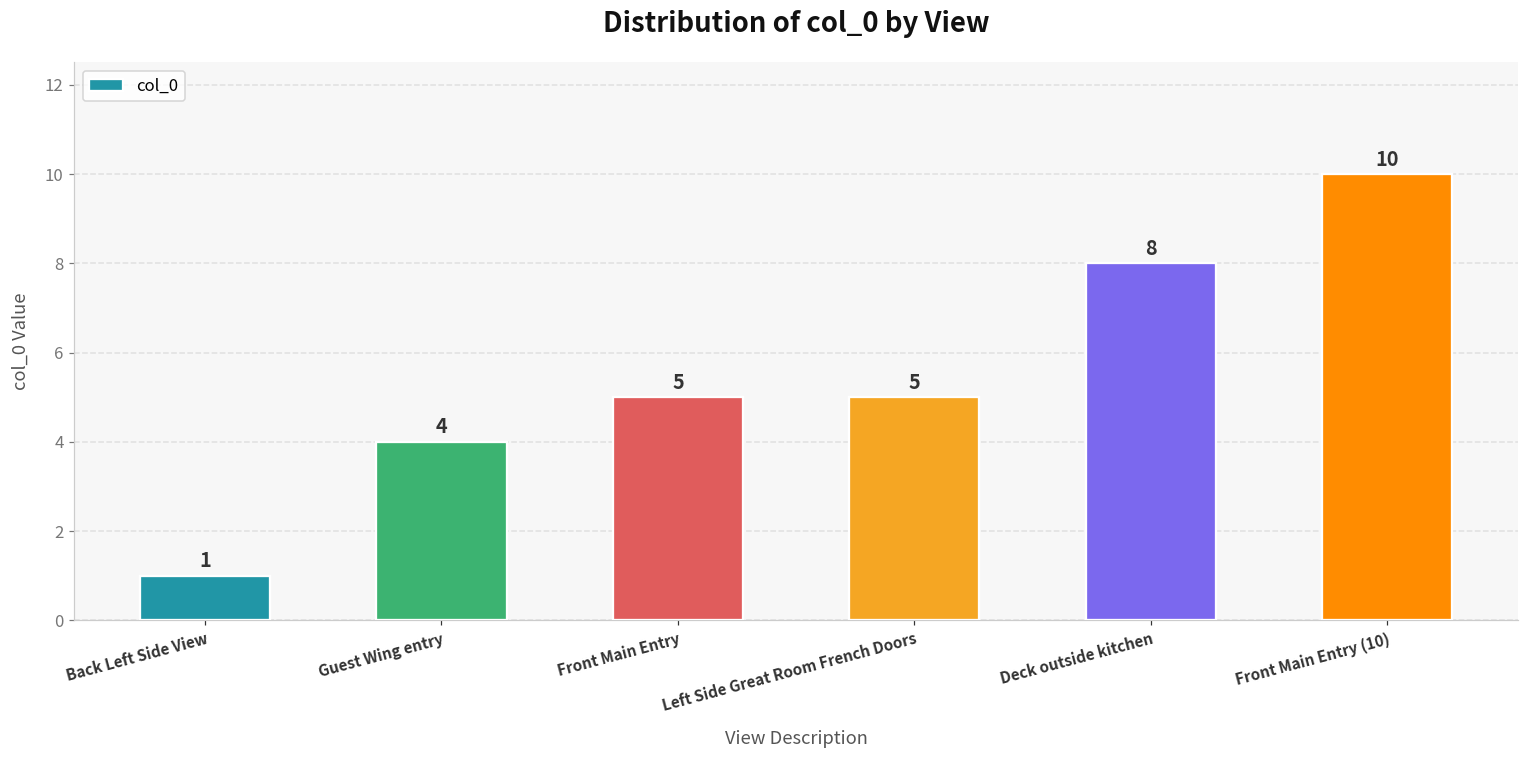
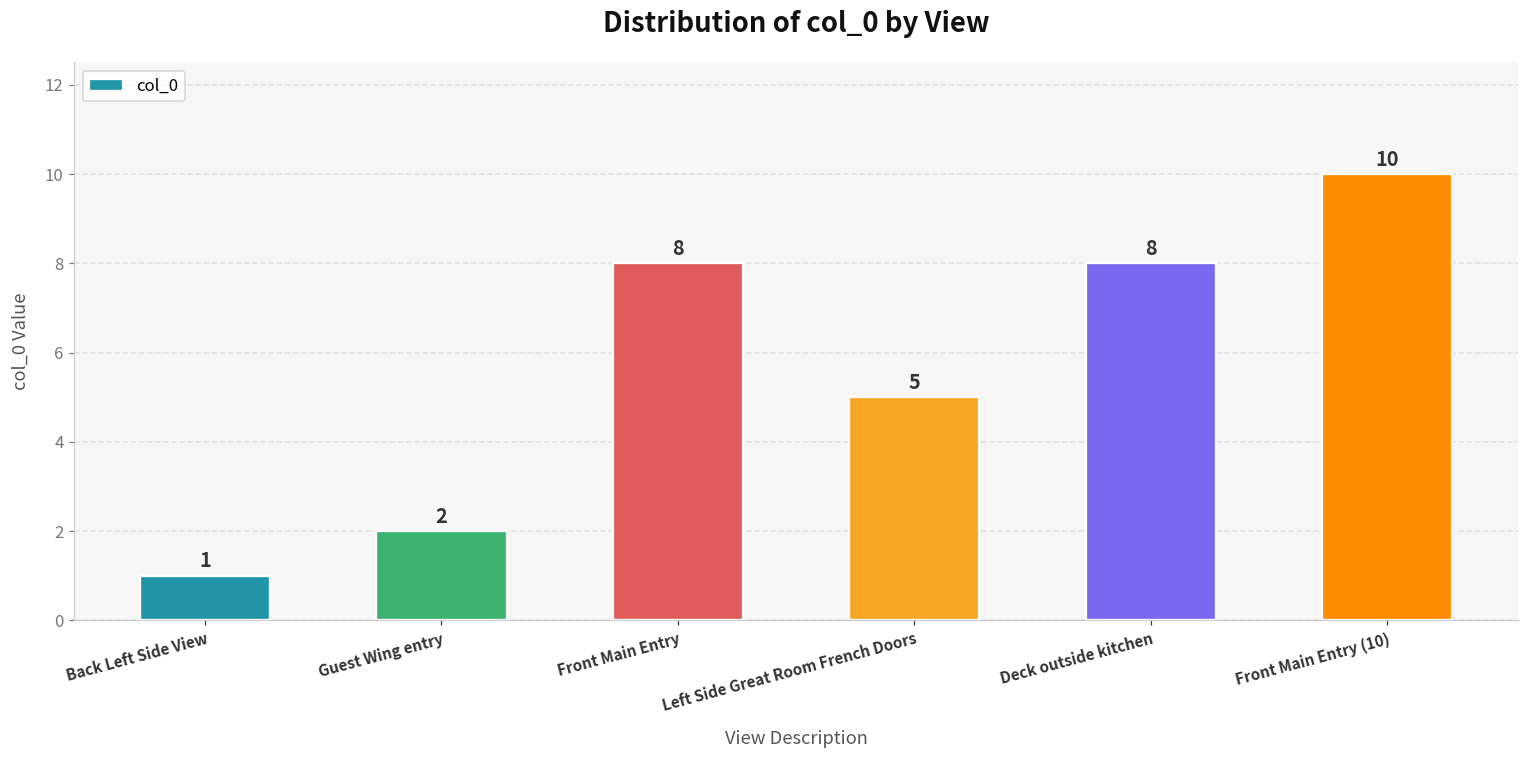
Guest Wing entry: 4 -> 2
Front Main Entry: 5 -> 8
